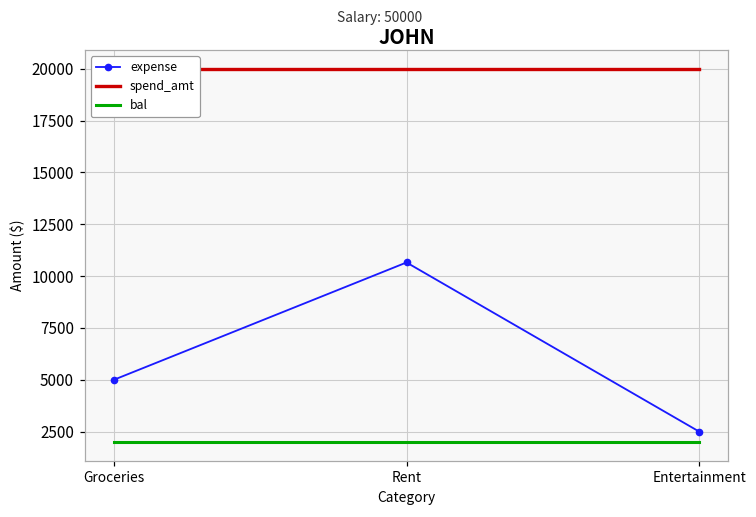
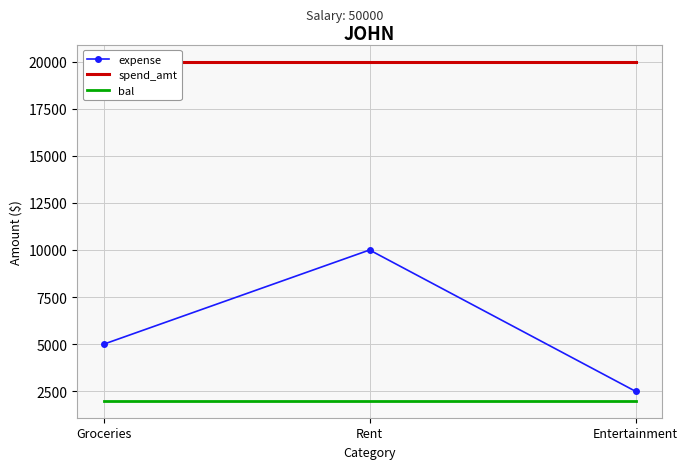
expense, Rent: 10700 -> 10000
